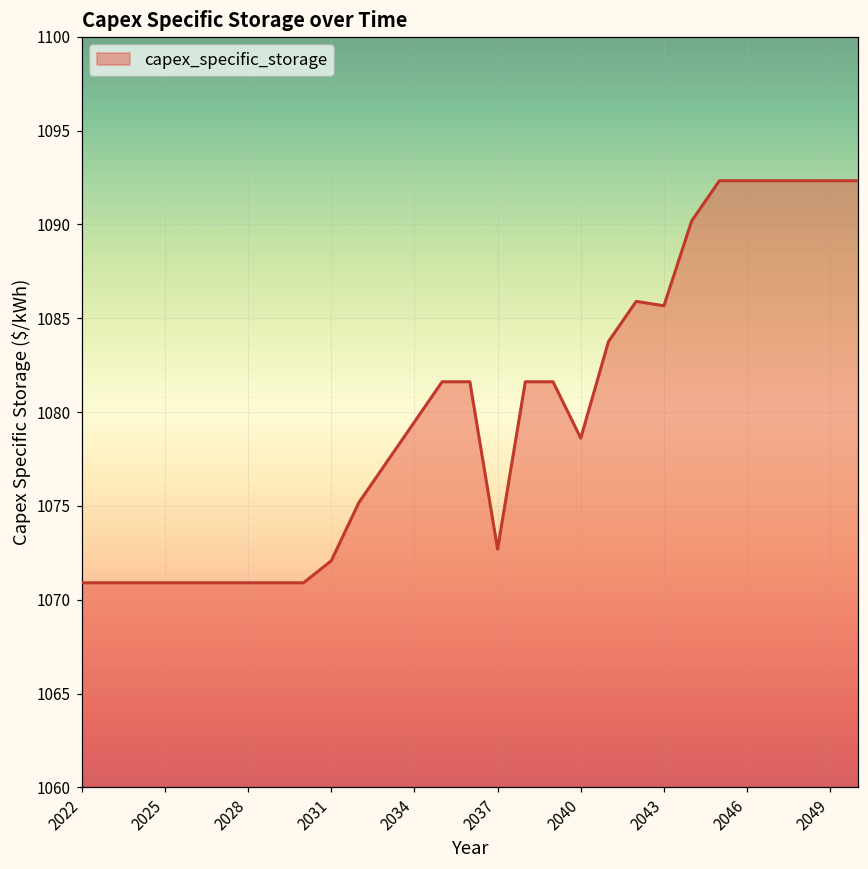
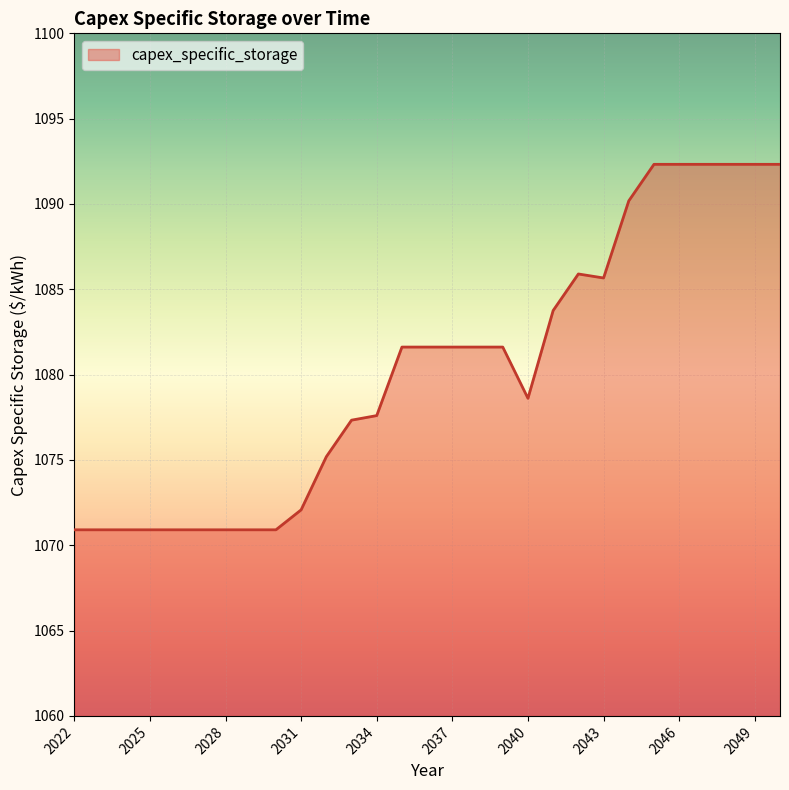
2034: 1079.5 -> 1077.6
2037: 1072.7 -> 1081.6
